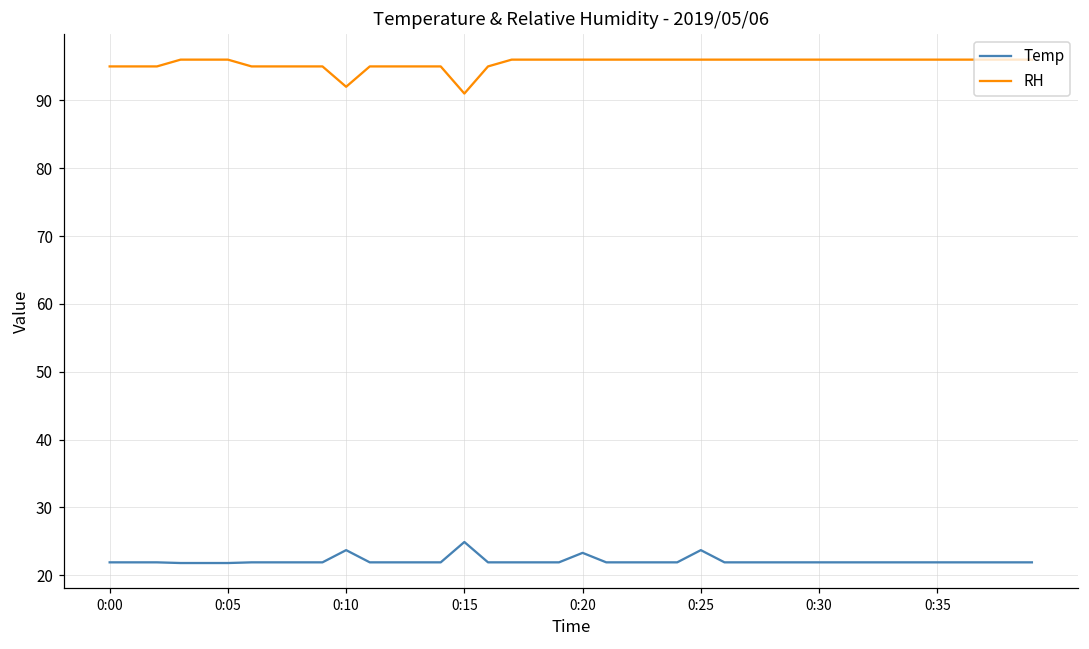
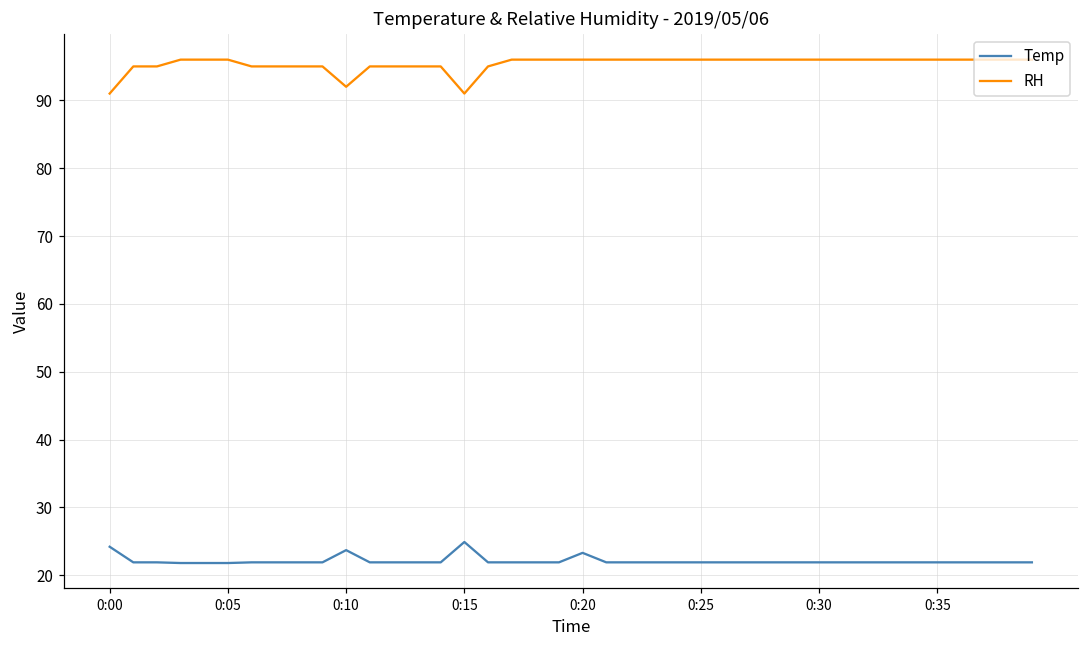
Temp, 0:00: 22 -> 24
RH, 0:00: 95 -> 91
Temp, 0:25: 24 -> 22
